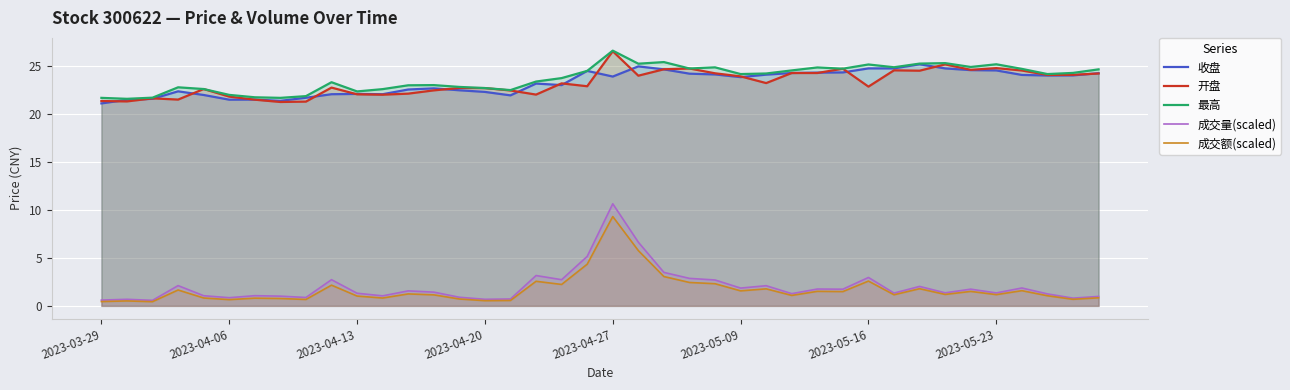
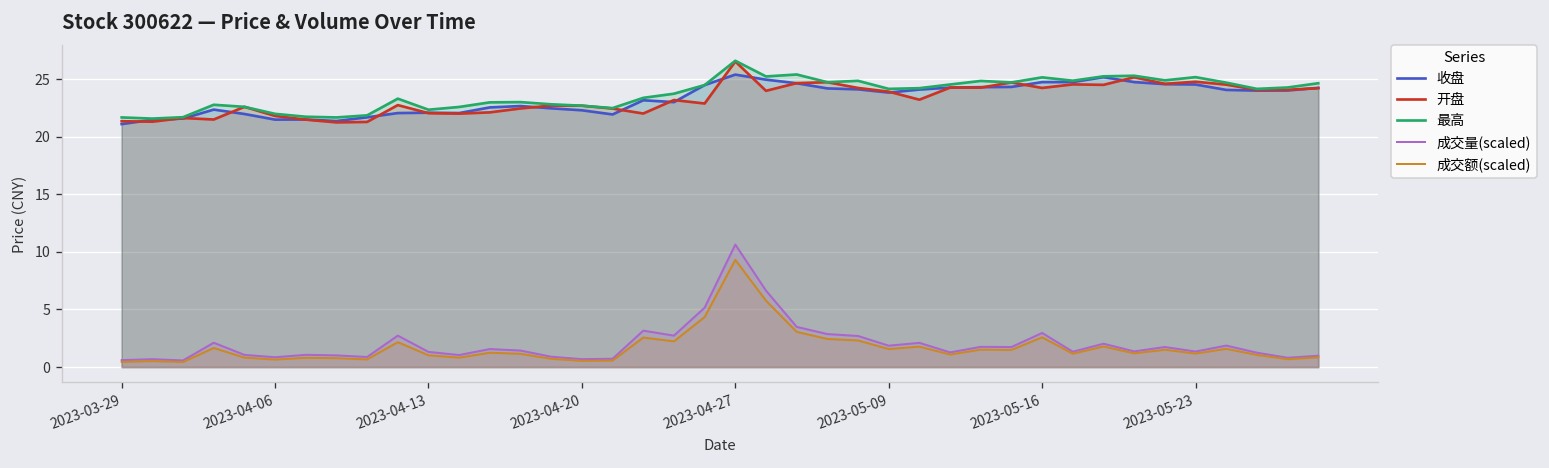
收盘, 2023-04-27: 24 -> 25
开盘, 2023-05-16: 23 -> 24
